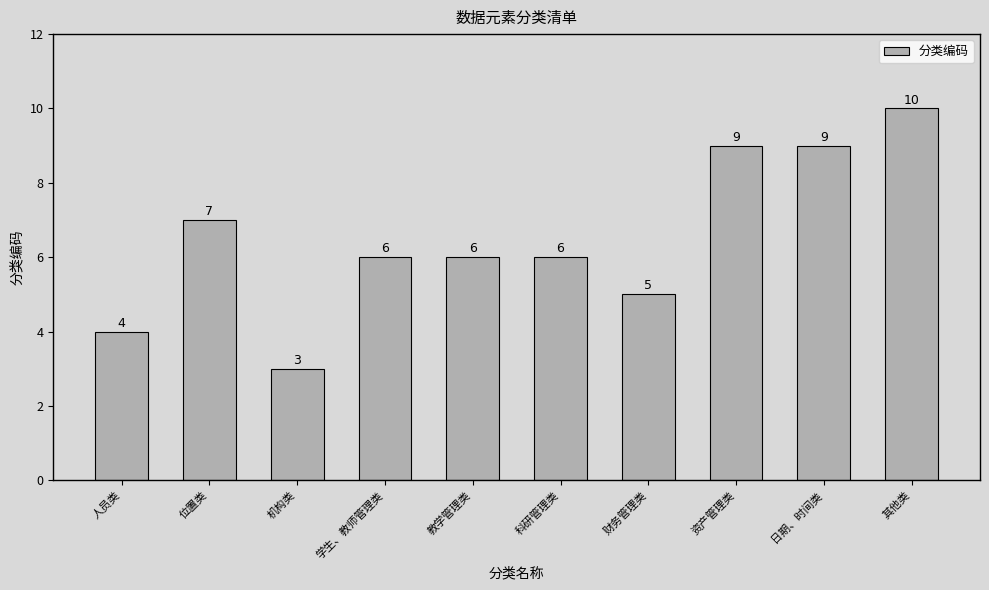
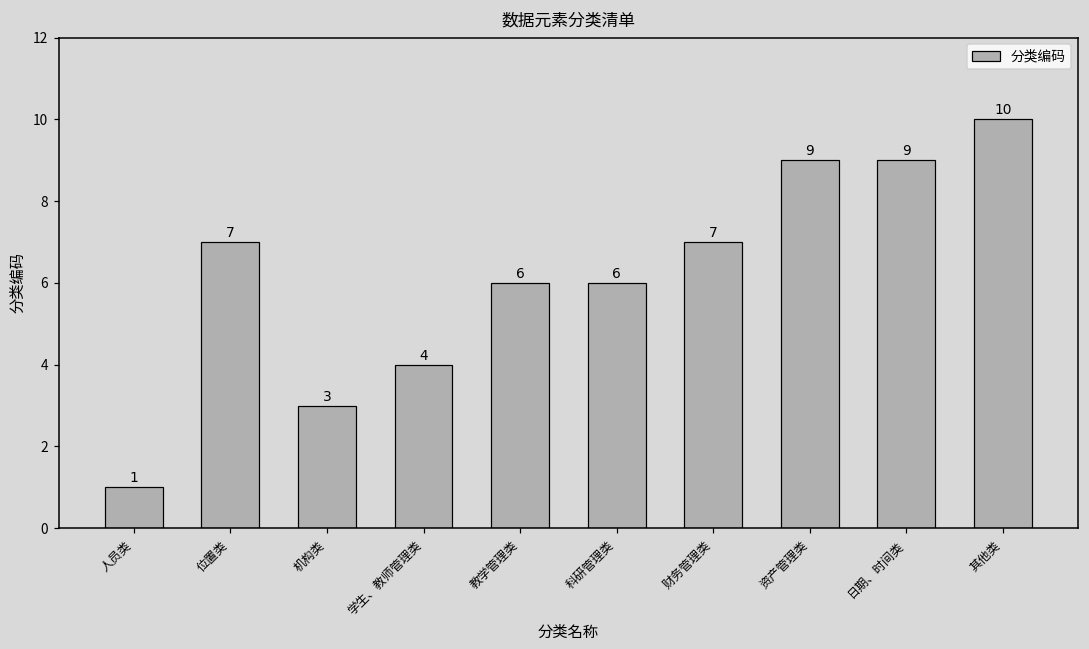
人员类: 4 -> 1
学生、教师管理类: 6 -> 4
财务管理类: 5 -> 7
